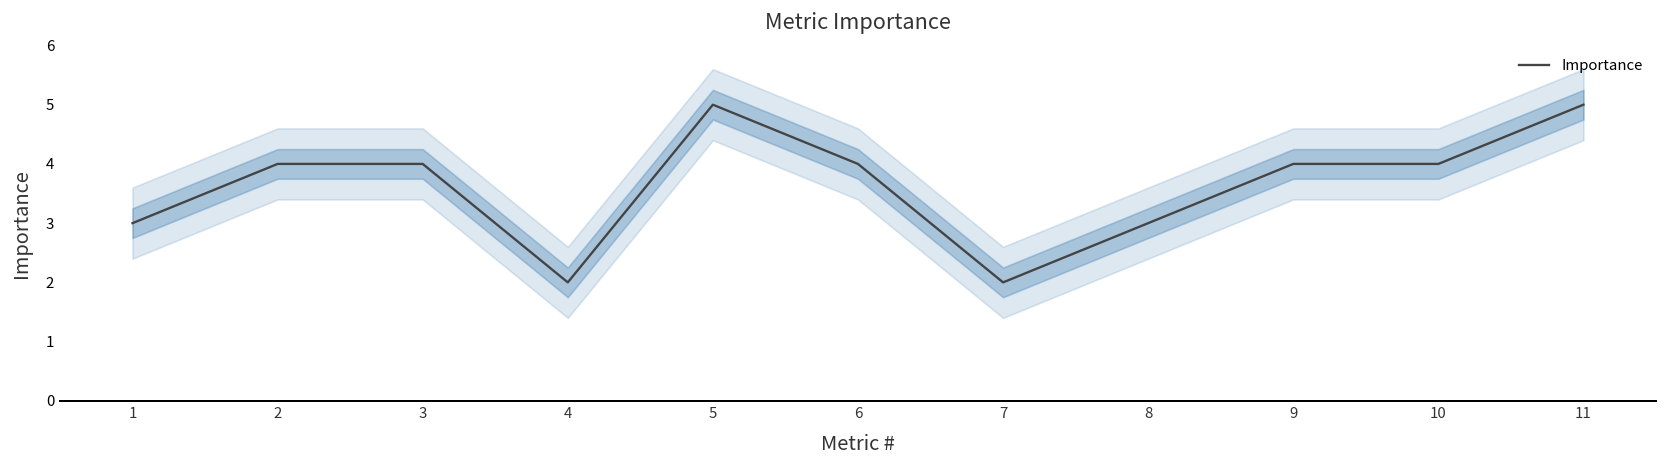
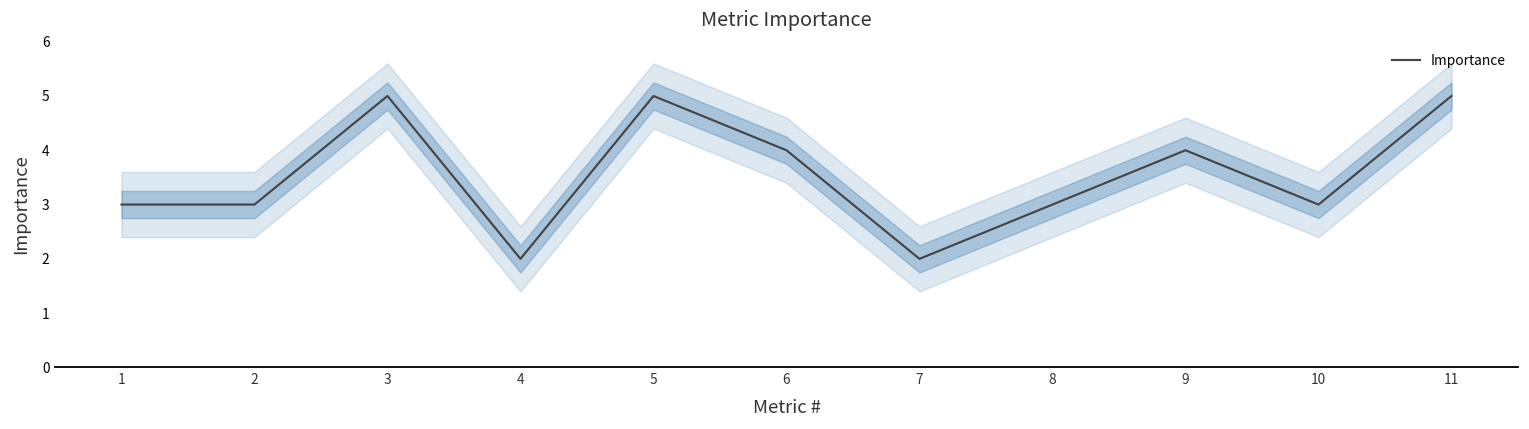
Importance, 2: 4 -> 3
Importance, 3: 4 -> 5
Importance, 10: 4 -> 3
